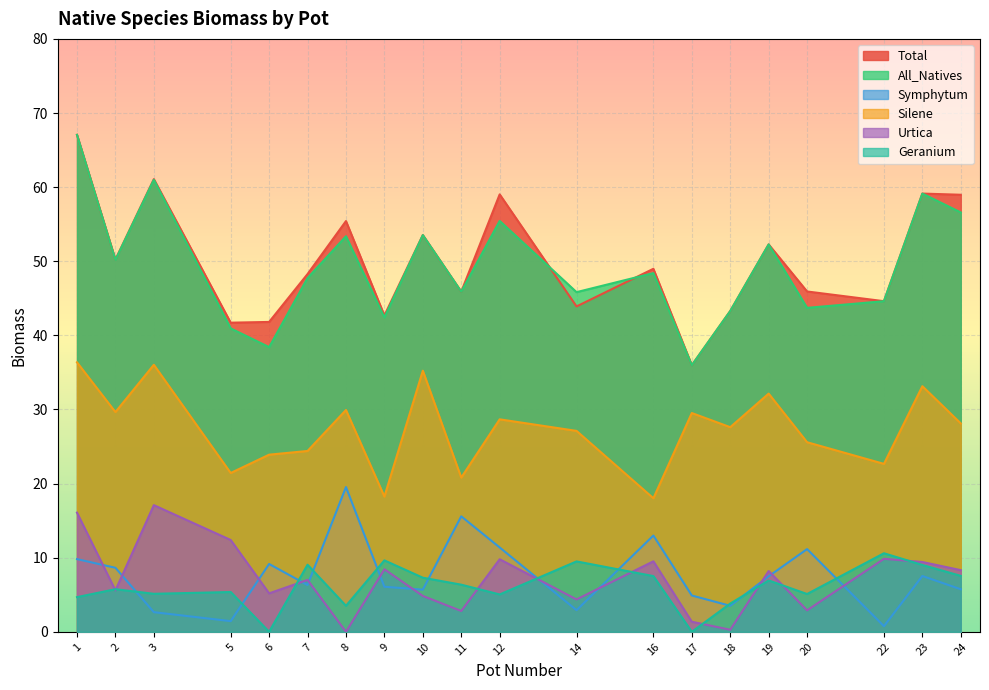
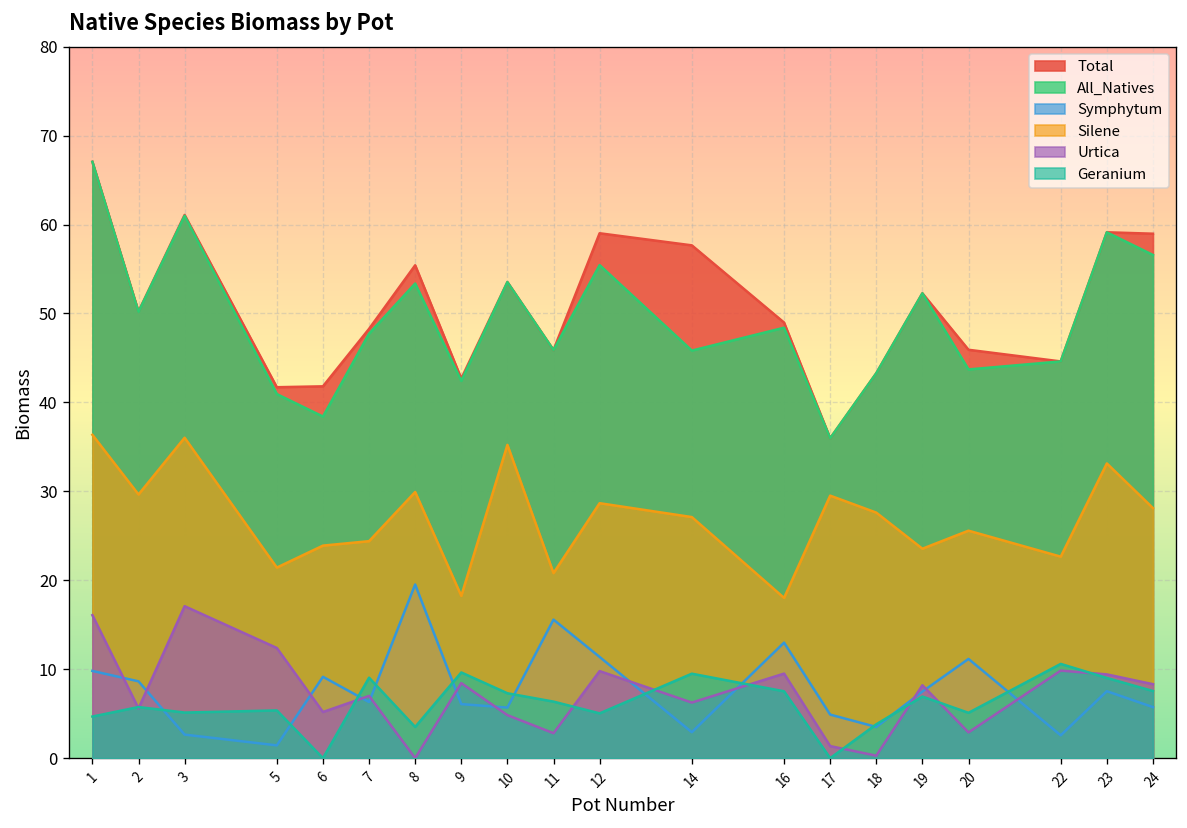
Total, 14: 44 -> 58
Urtica, 14: 4 -> 6
Silene, 19: 32 -> 24
Symphytum, 22: 1 -> 3
